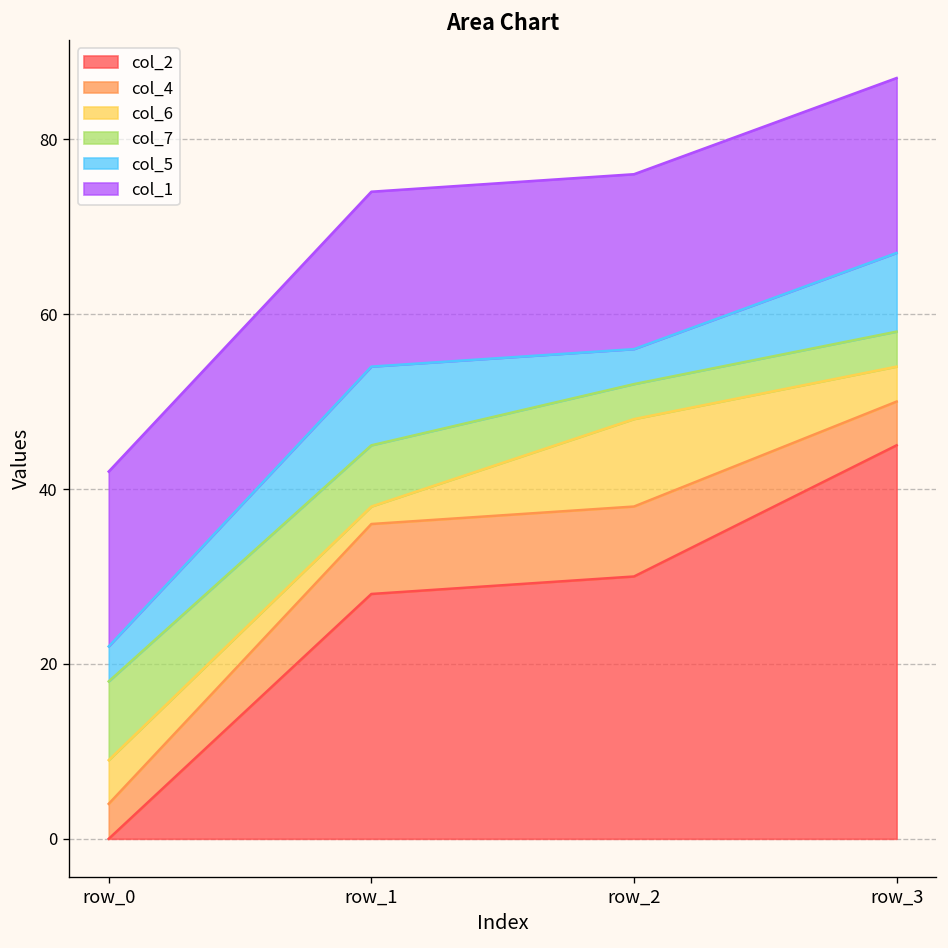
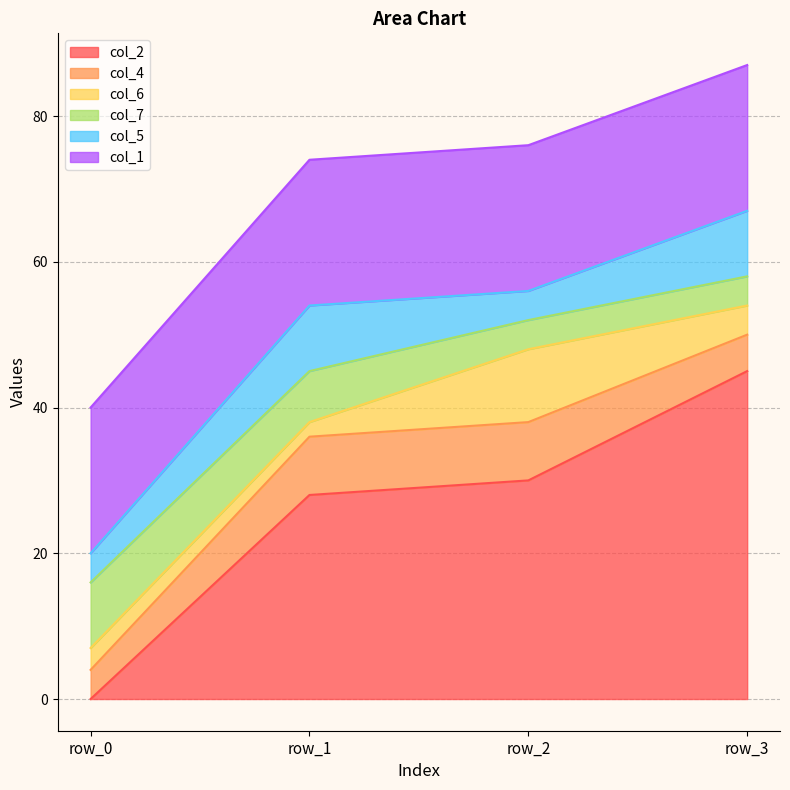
col_6, row_0: 5 -> 3
